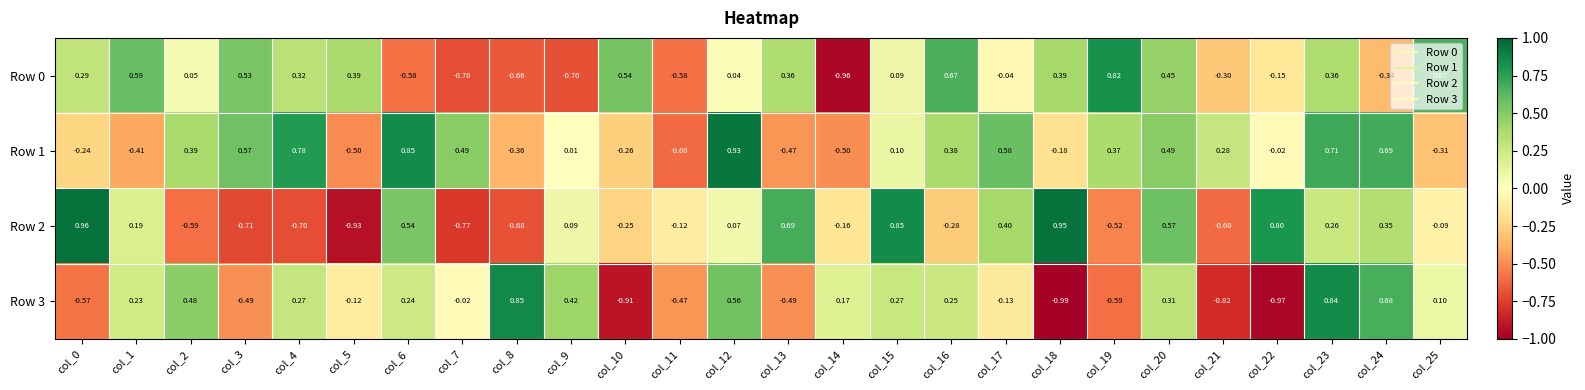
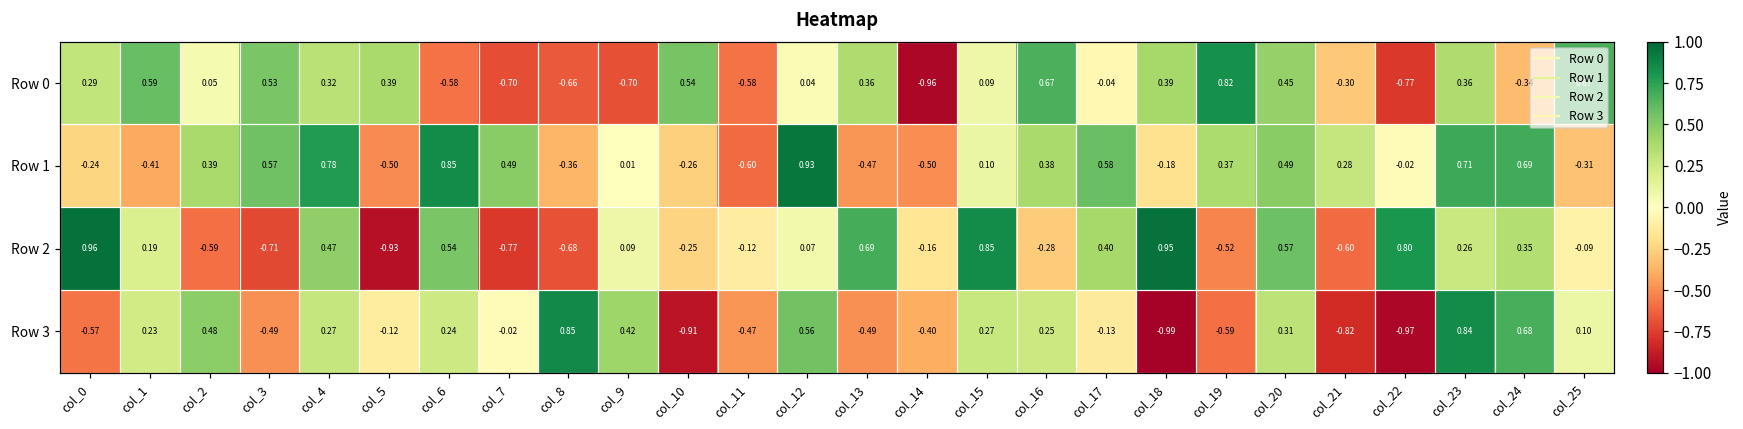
Row 0, col_22: -0.15 -> -0.77
Row 2, col_4: -0.70 -> 0.47
Row 3, col_14: 0.17 -> -0.40
